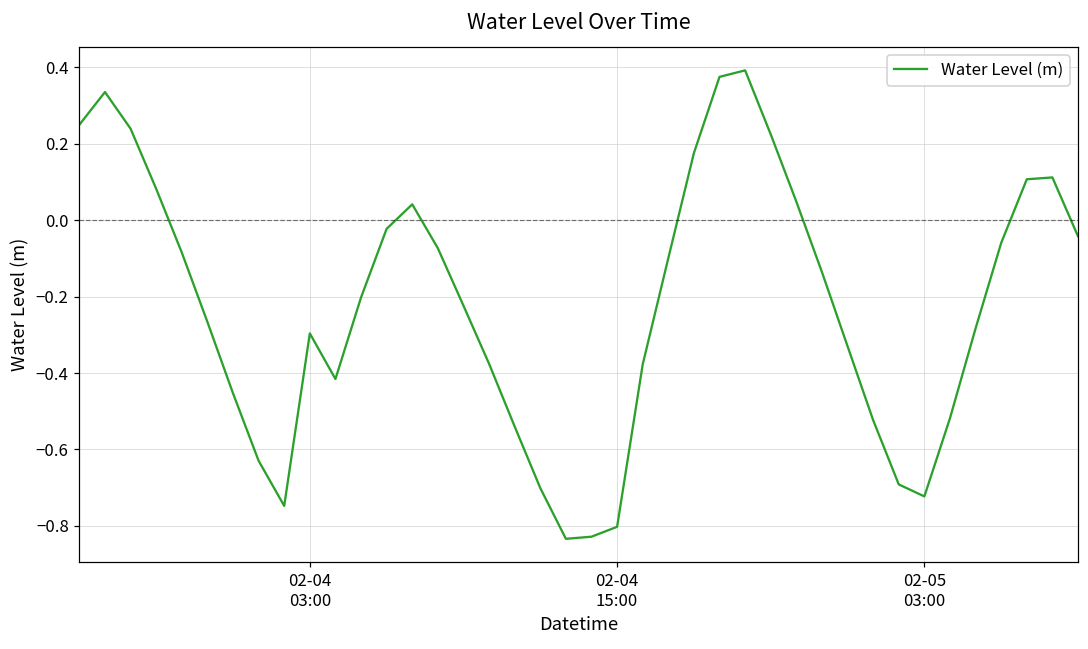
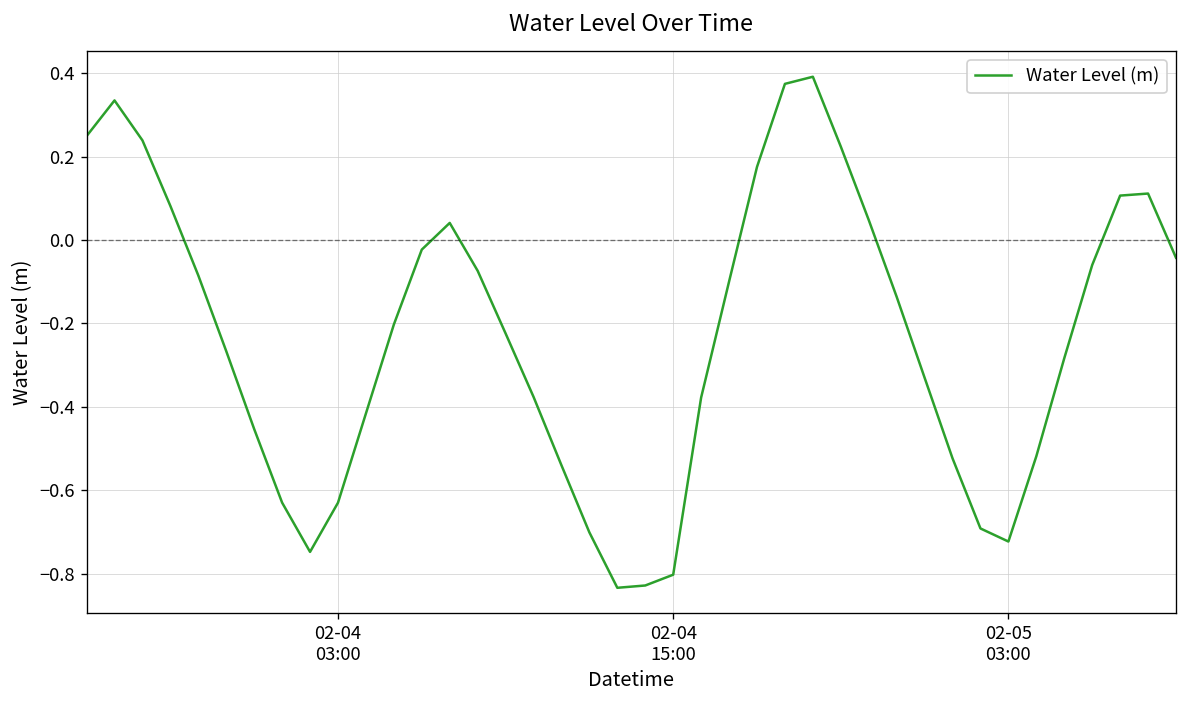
02-04 03:00: -0.30 -> -0.63
